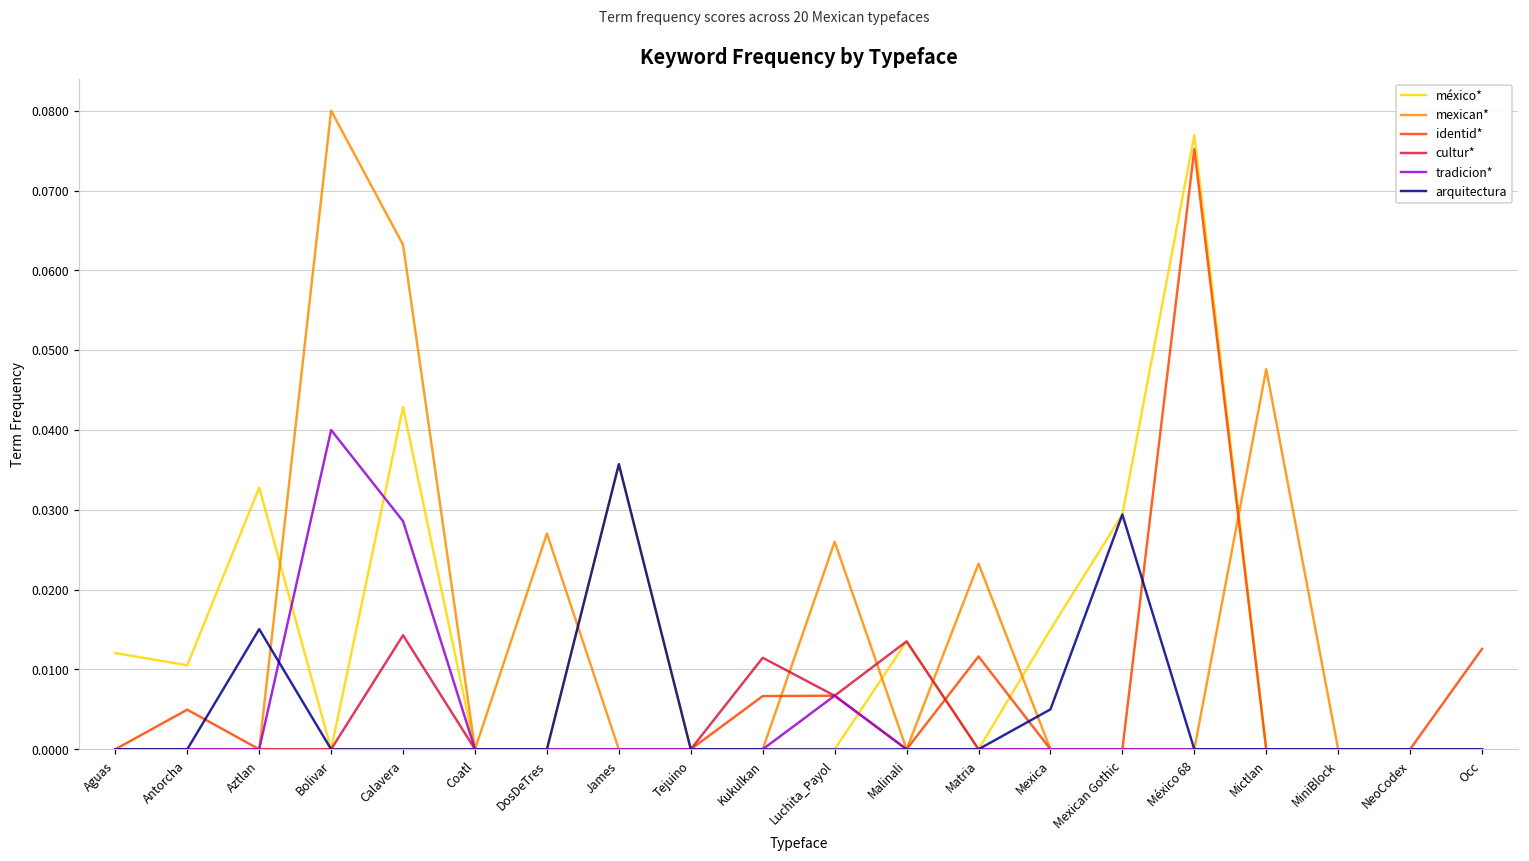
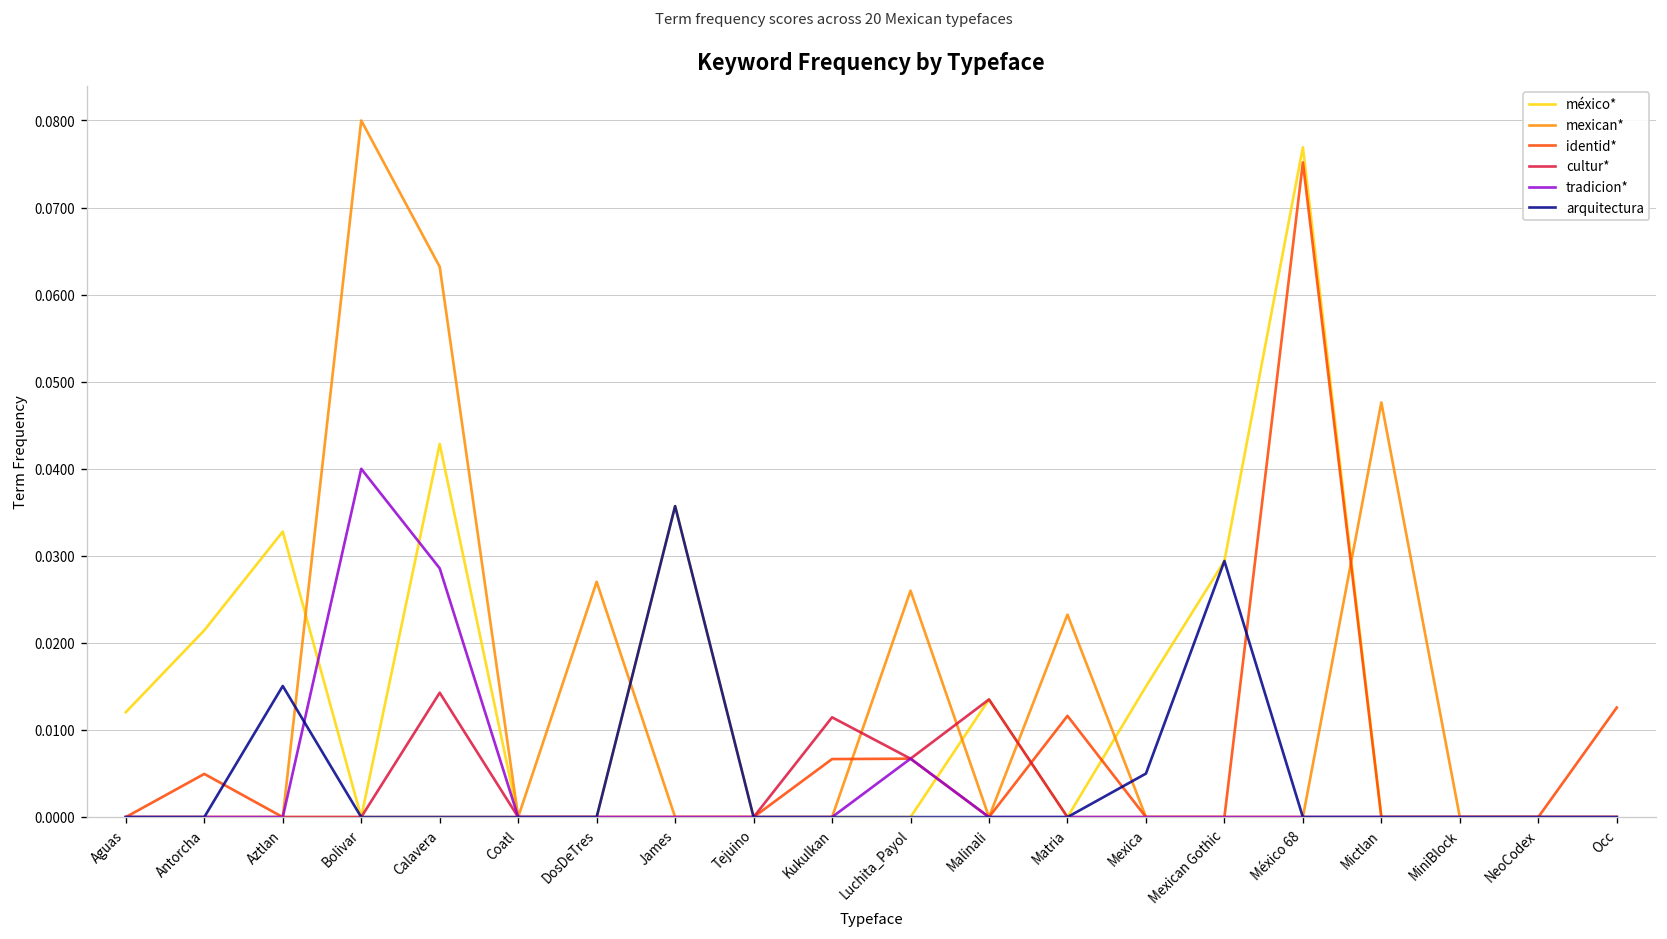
méxico*, Antorcha: 0.011 -> 0.021
